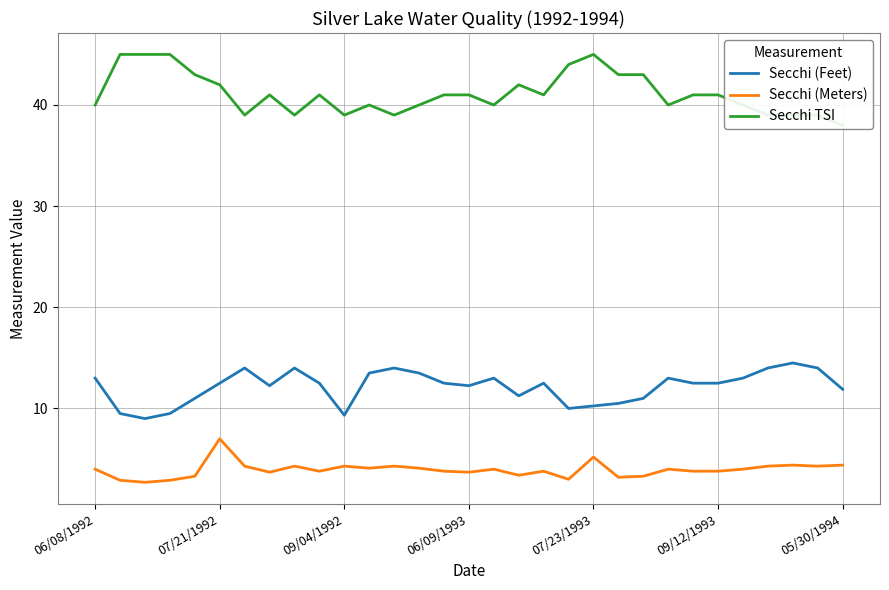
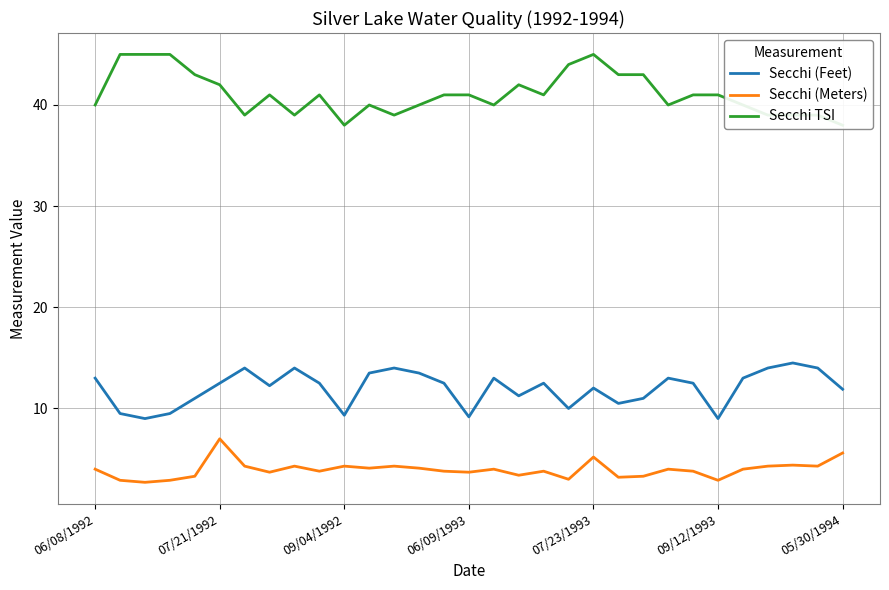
Secchi TSI, 09/04/1992: 39 -> 38
Secchi (Feet), 06/09/1993: 12.3 -> 9.2
Secchi (Feet), 07/23/1993: 10.3 -> 12.0
Secchi (Feet), 09/12/1993: 12.5 -> 9.0
Secchi (Meters), 09/12/1993: 3.8 -> 2.9
Secchi (Meters), 05/30/1994: 4.4 -> 5.6
